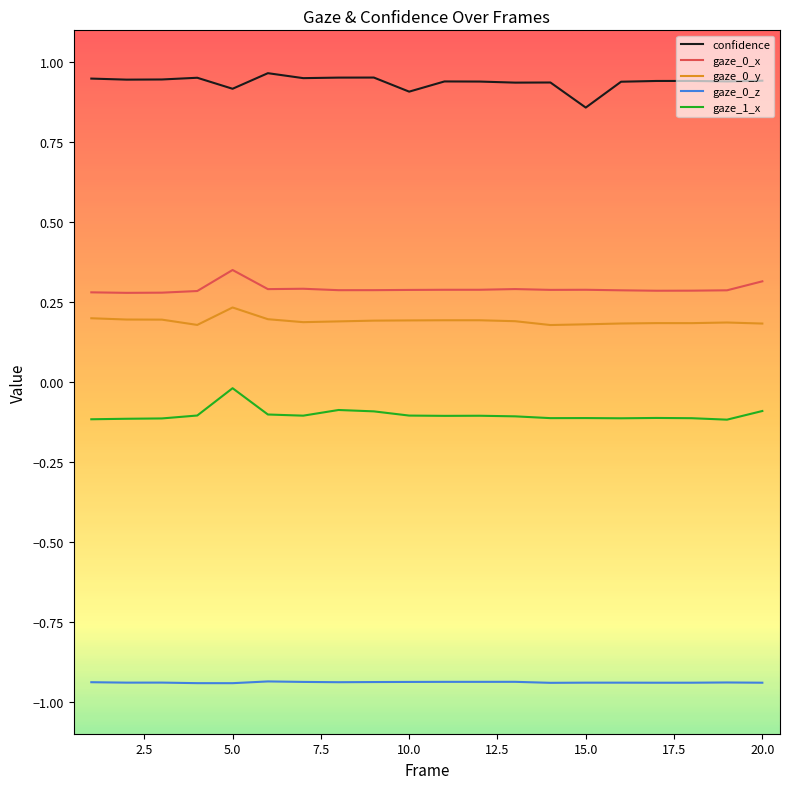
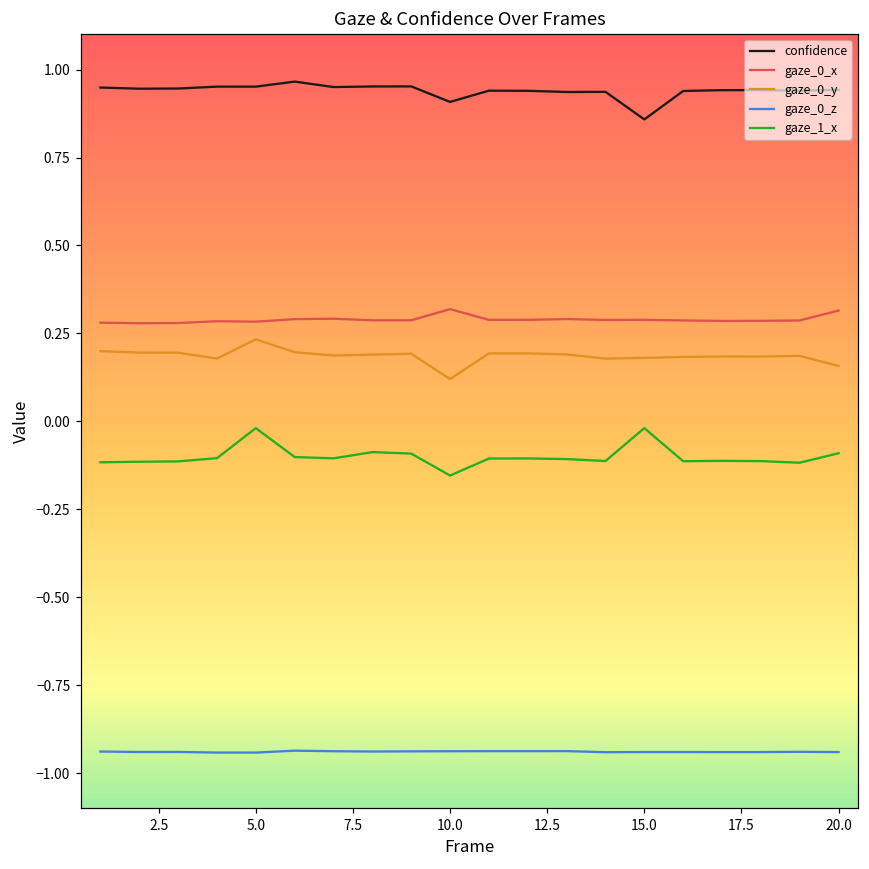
confidence, 5.0: 0.92 -> 0.95
gaze_0_x, 5.0: 0.35 -> 0.28
gaze_0_x, 10.0: 0.29 -> 0.32
gaze_0_y, 10.0: 0.19 -> 0.12
gaze_1_x, 10.0: -0.10 -> -0.15
gaze_1_x, 15.0: -0.11 -> -0.02
gaze_0_y, 20.0: 0.18 -> 0.16
